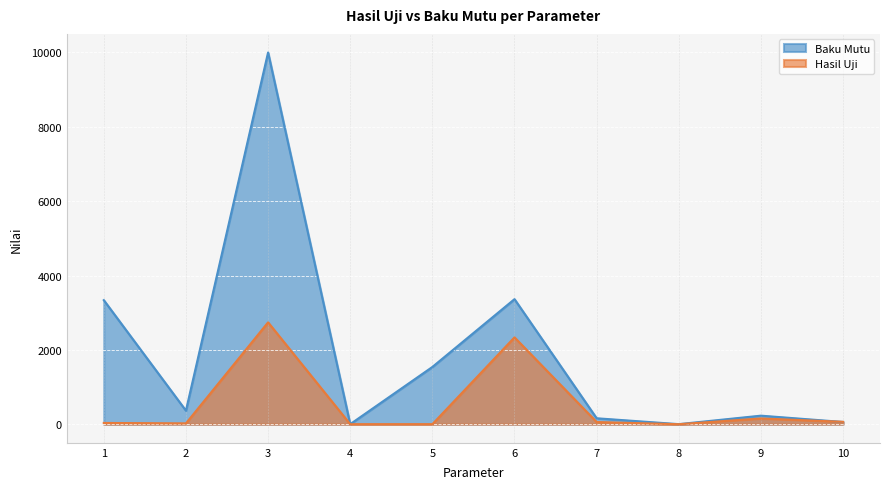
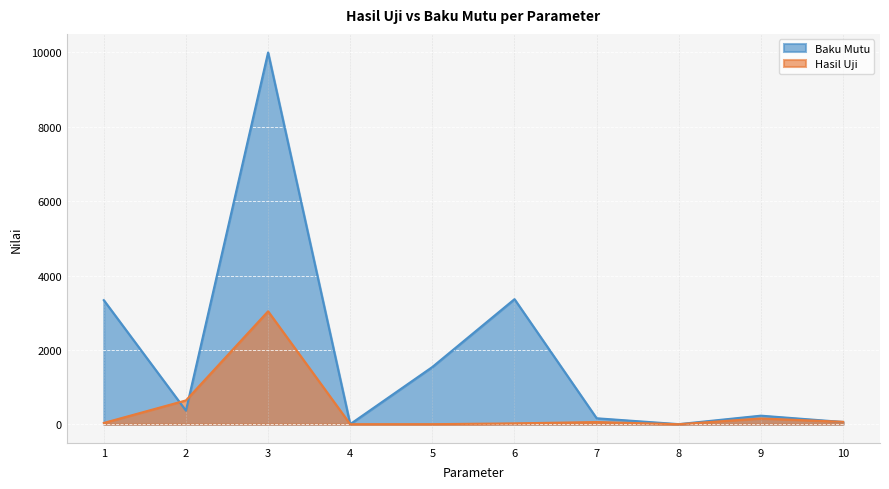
Hasil Uji, 2: 0 -> 600
Hasil Uji, 3: 2700 -> 3000
Hasil Uji, 6: 2300 -> 0
